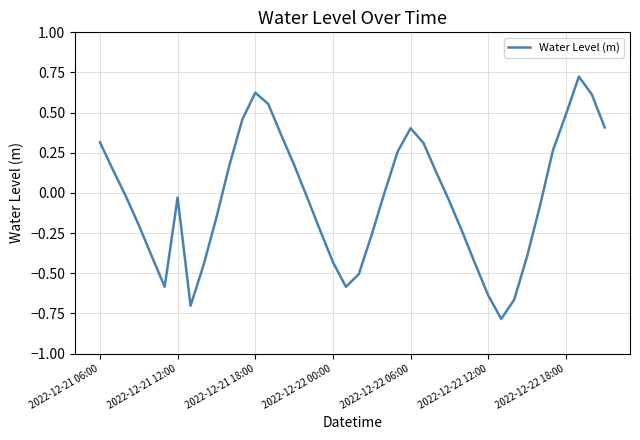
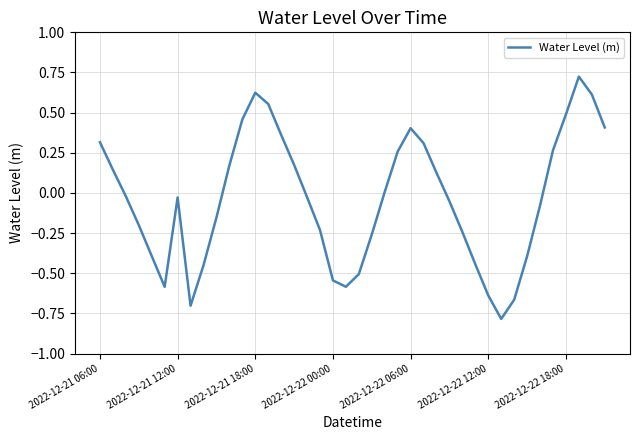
2022-12-22 00:00: -0.43 -> -0.54
